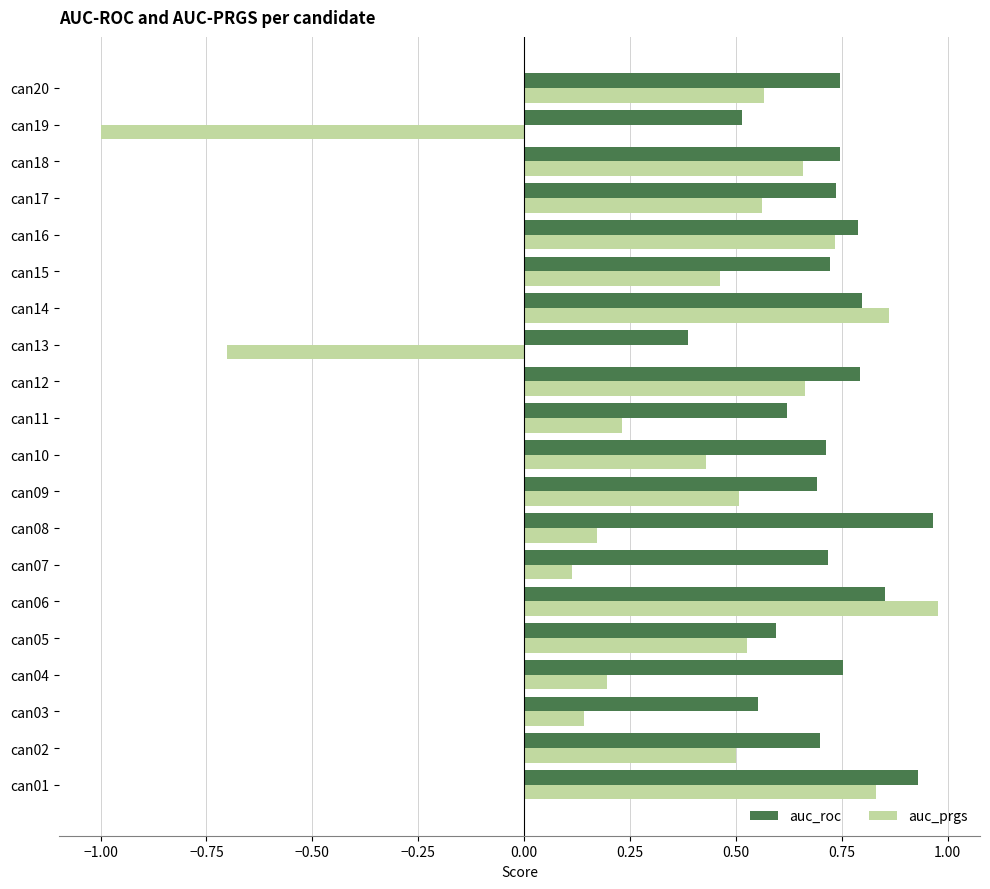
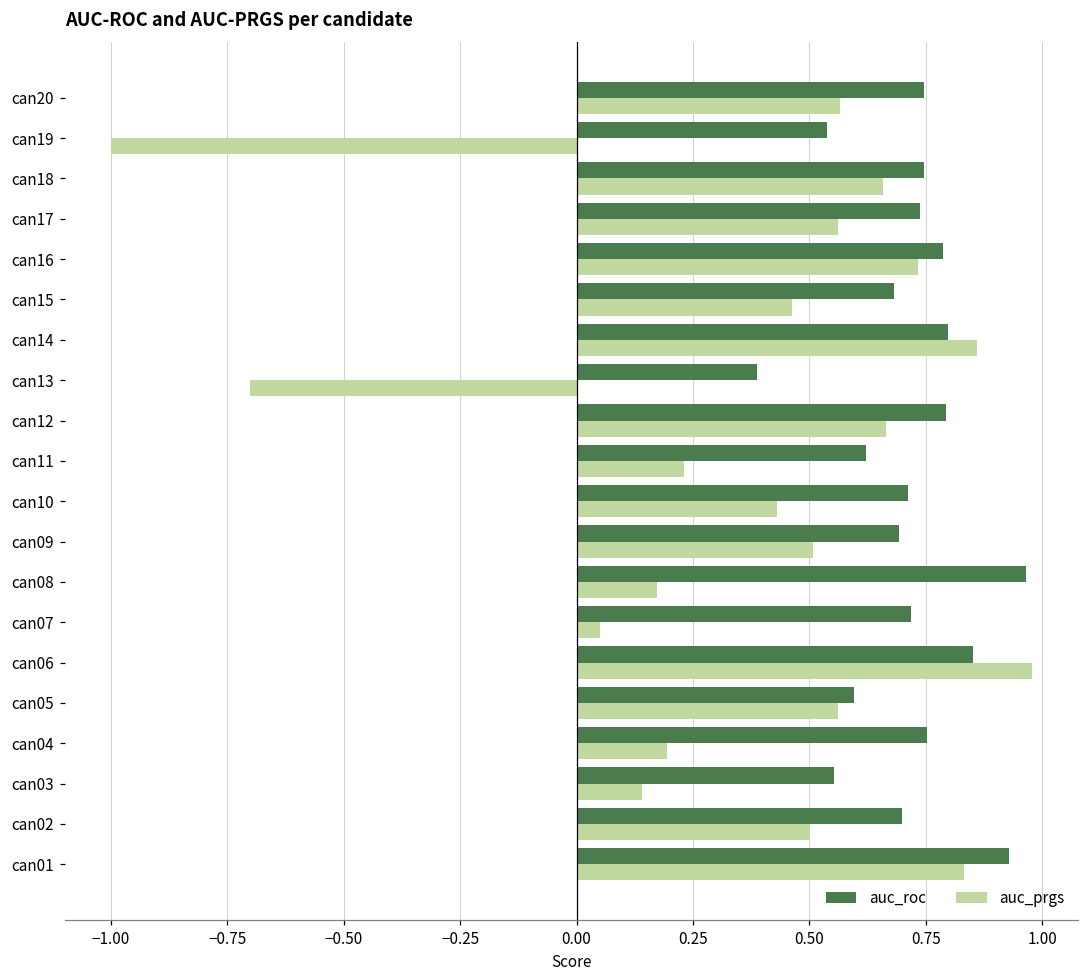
auc_roc, can19: 0.51 -> 0.54
auc_roc, can15: 0.72 -> 0.68
auc_prgs, can07: 0.11 -> 0.05
auc_prgs, can05: 0.53 -> 0.56
